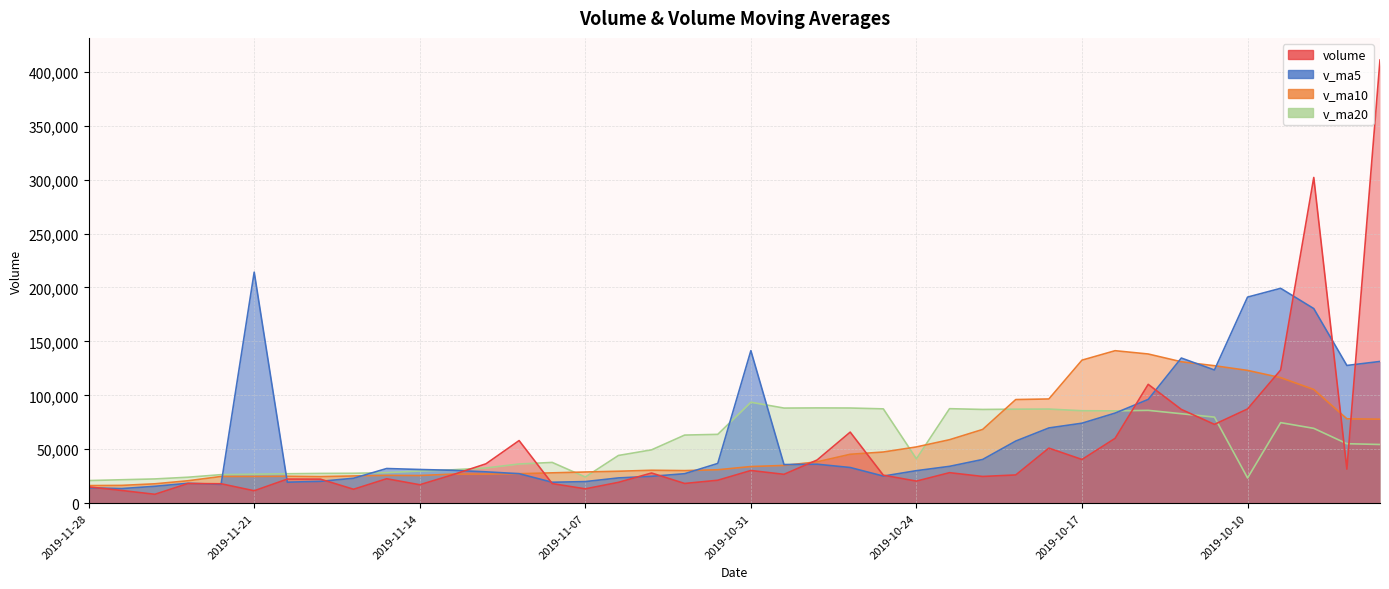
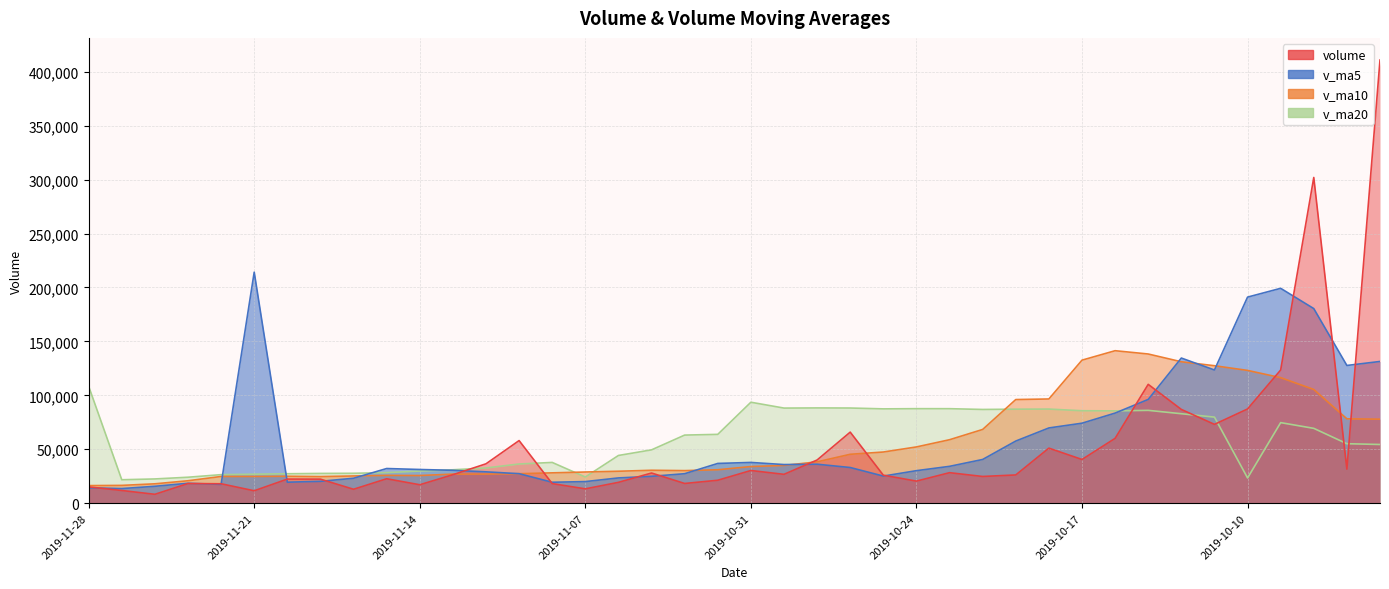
v_ma20, 2019-11-28: 21,000 -> 108,000
v_ma5, 2019-10-31: 141,000 -> 38,000
v_ma20, 2019-10-24: 41,000 -> 88,000
